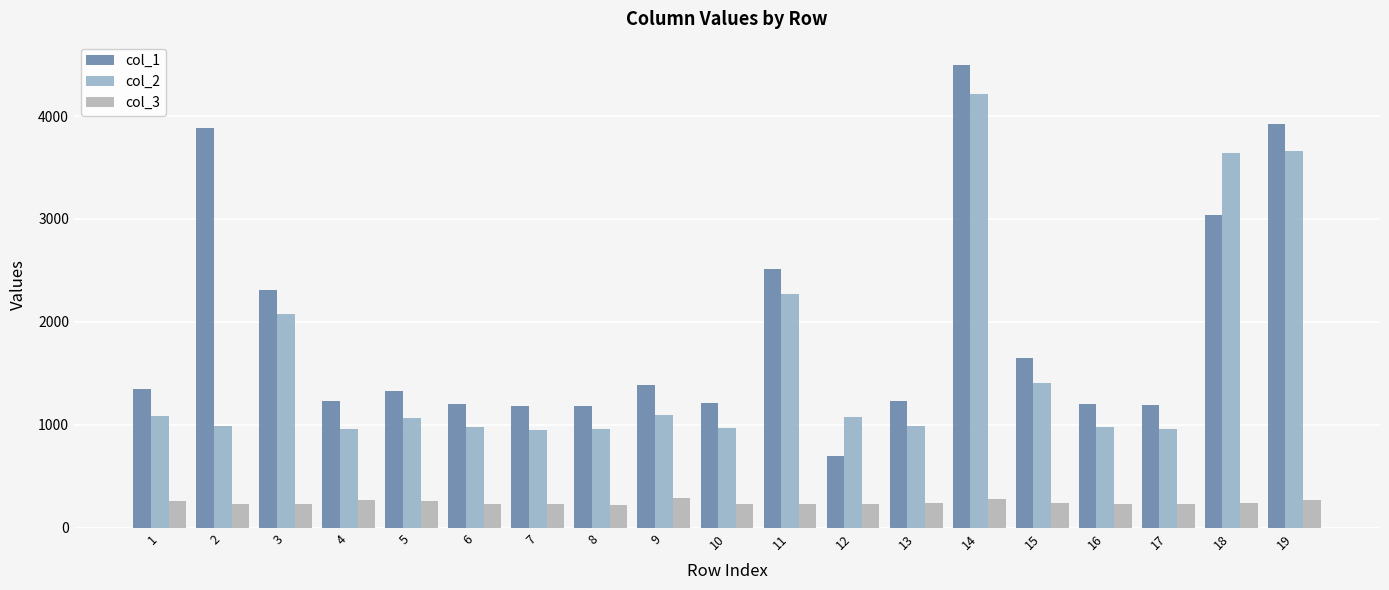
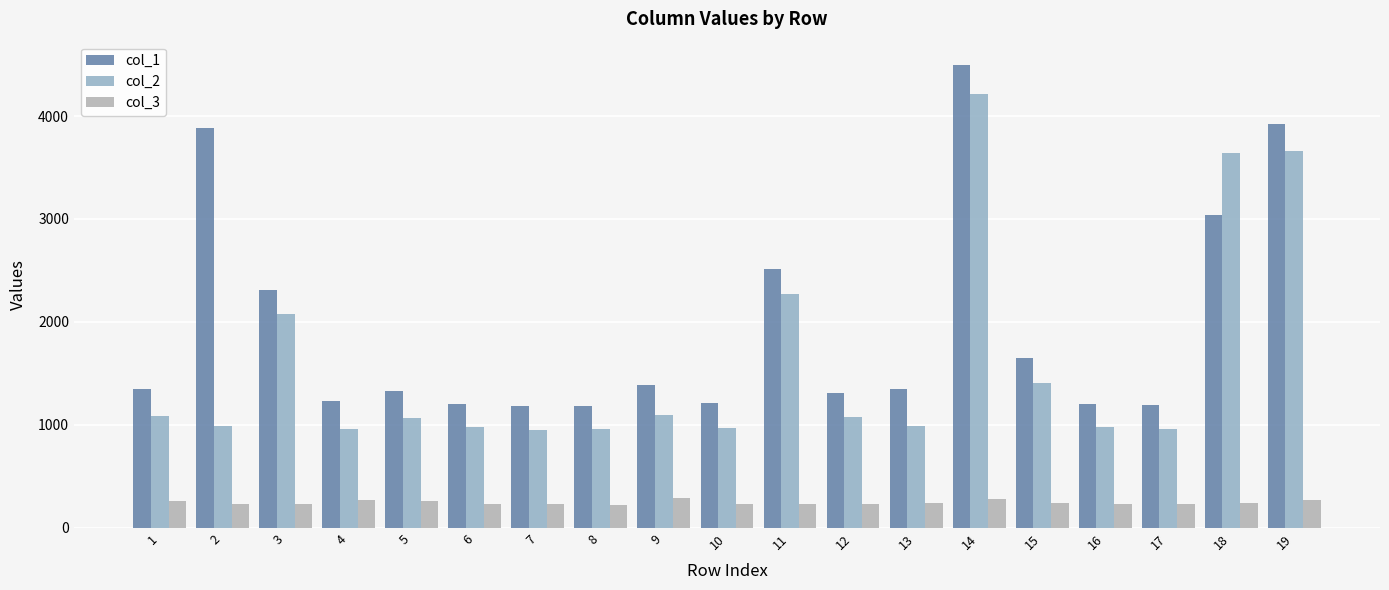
col_1, 12: 700 -> 1310
col_1, 13: 1230 -> 1350
